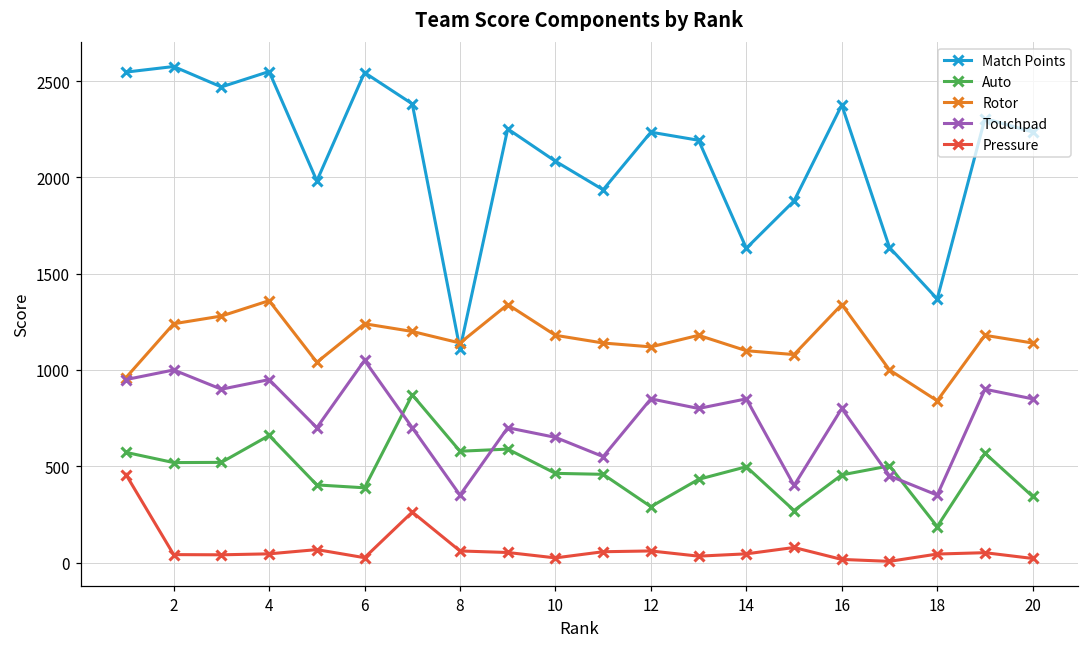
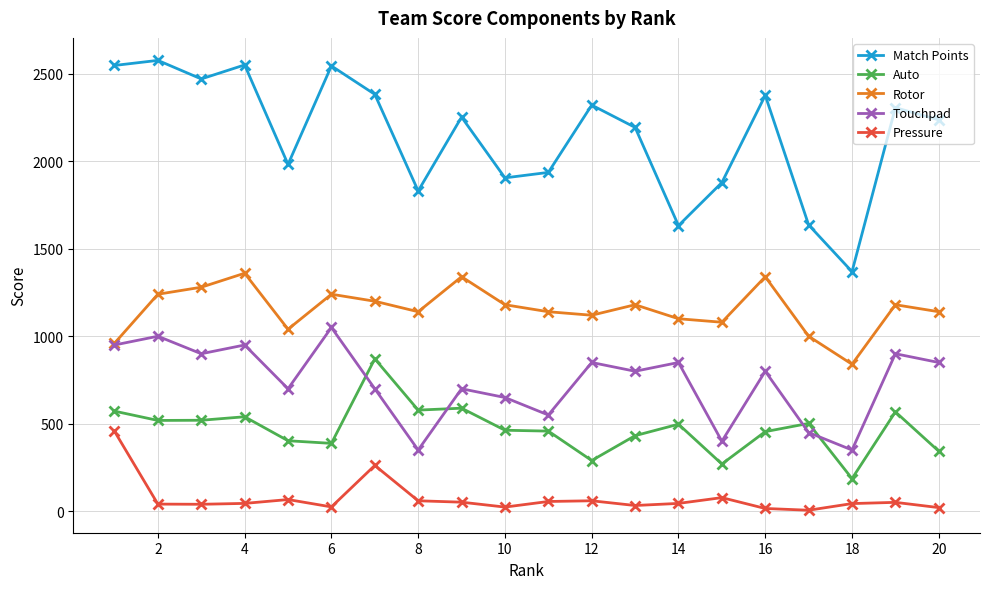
Auto, 4: 660 -> 540
Match Points, 8: 1110 -> 1830
Match Points, 10: 2080 -> 1900
Match Points, 12: 2240 -> 2320
